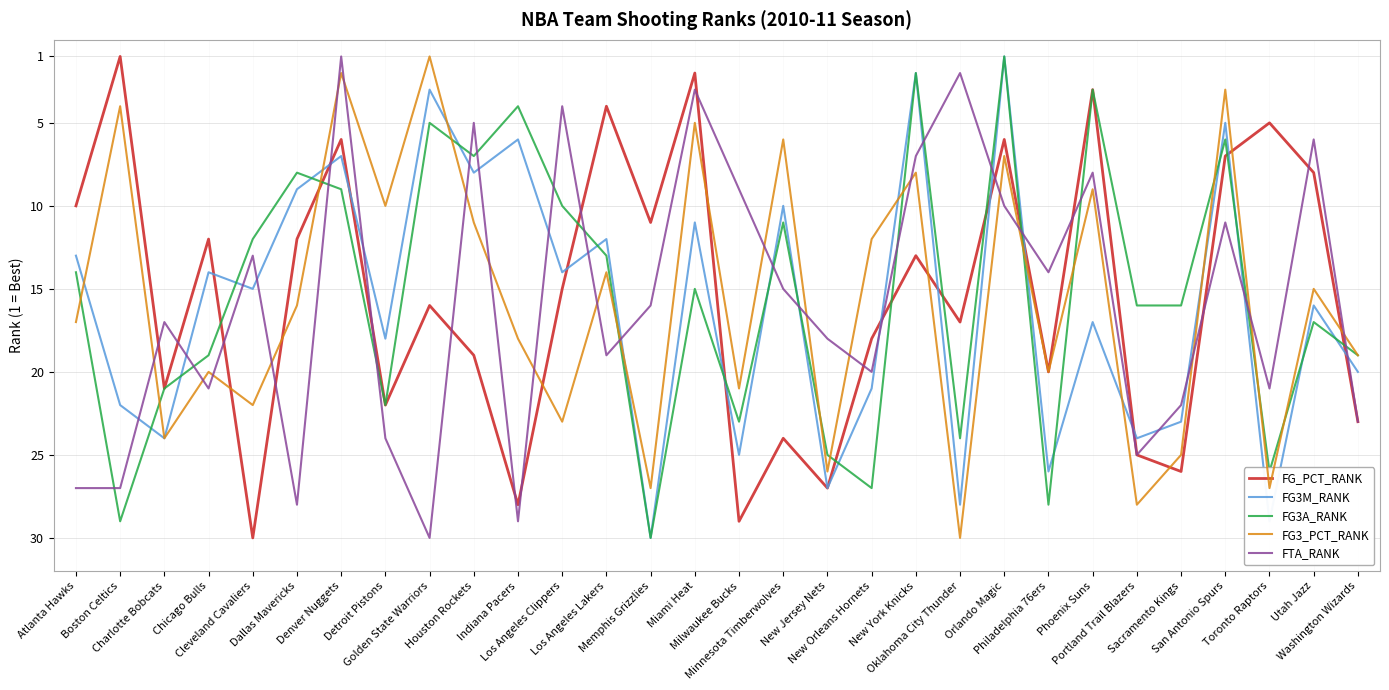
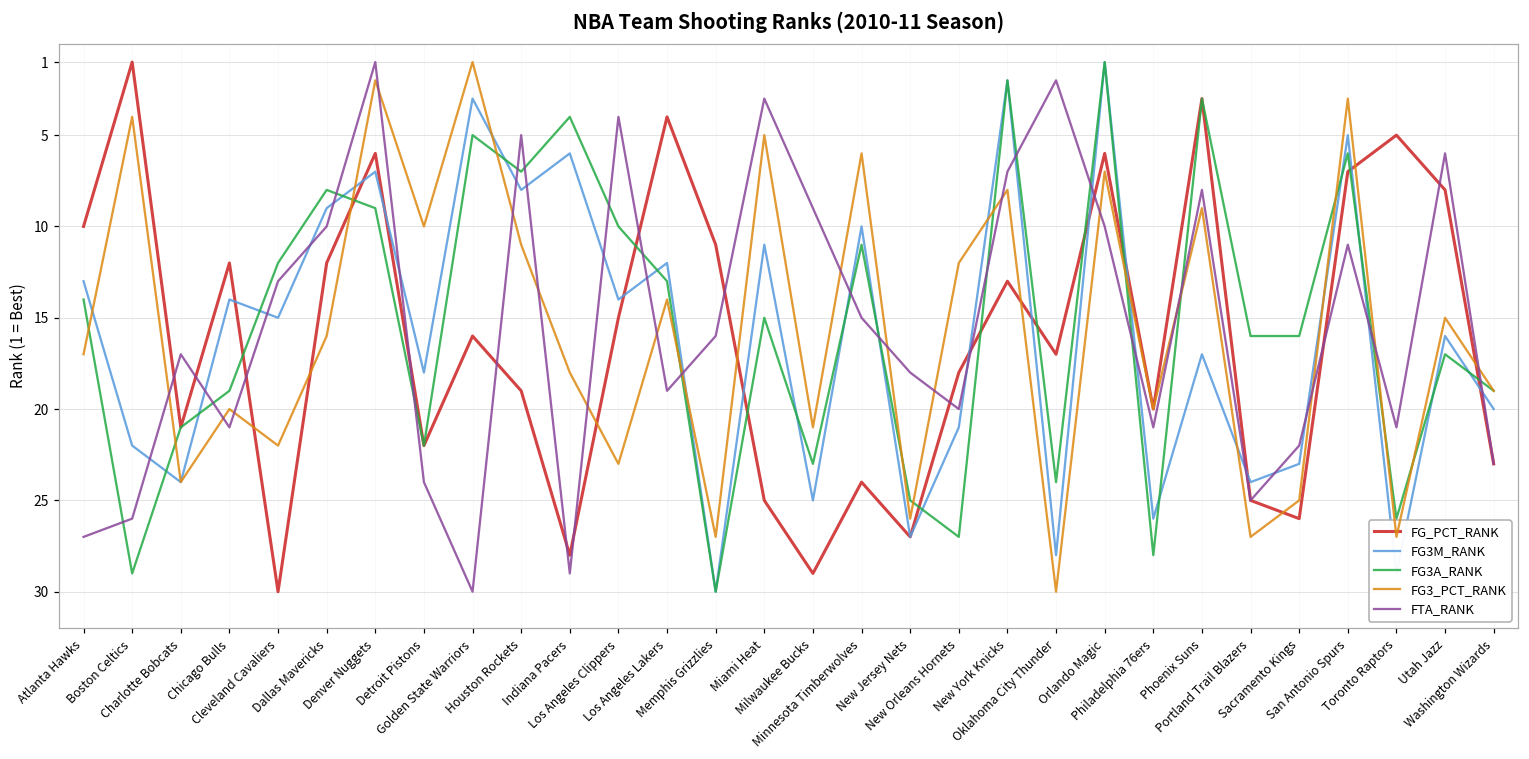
FTA_RANK, Boston Celtics: 27 -> 26
FTA_RANK, Dallas Mavericks: 28 -> 10
FG_PCT_RANK, Miami Heat: 2 -> 25
FTA_RANK, Philadelphia 76ers: 14 -> 21
FG3_PCT_RANK, Portland Trail Blazers: 28 -> 27
